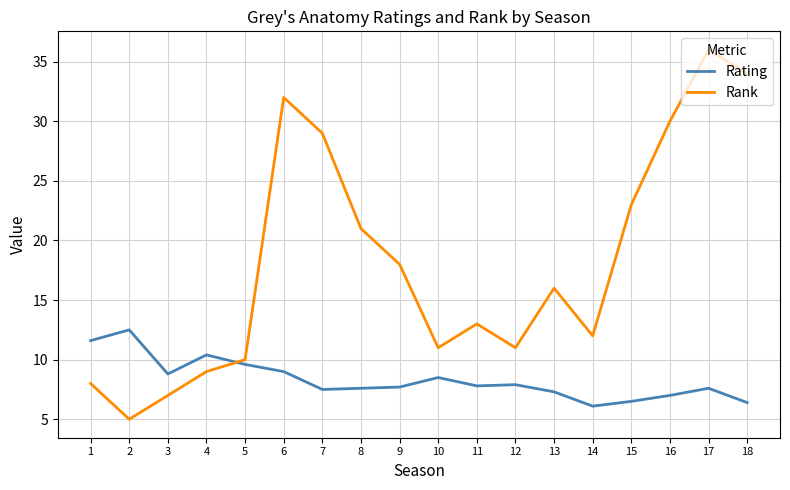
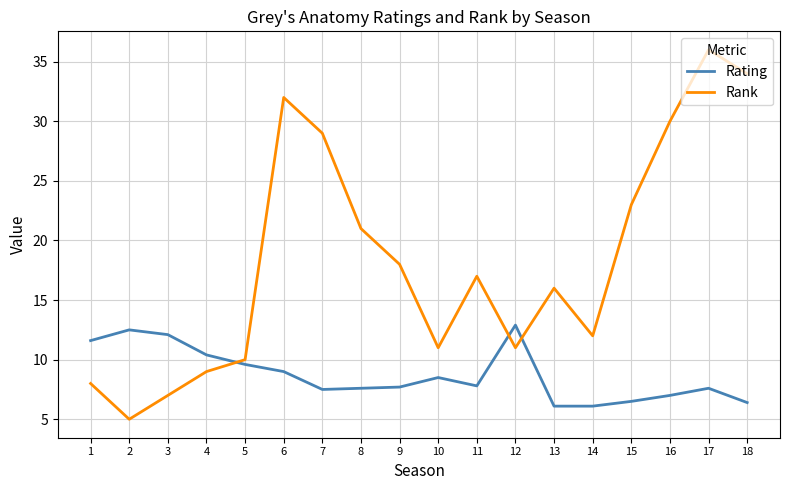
Rating, 3: 8.8 -> 12.1
Rank, 11: 13 -> 17
Rating, 12: 7.9 -> 12.9
Rating, 13: 7.3 -> 6.1
